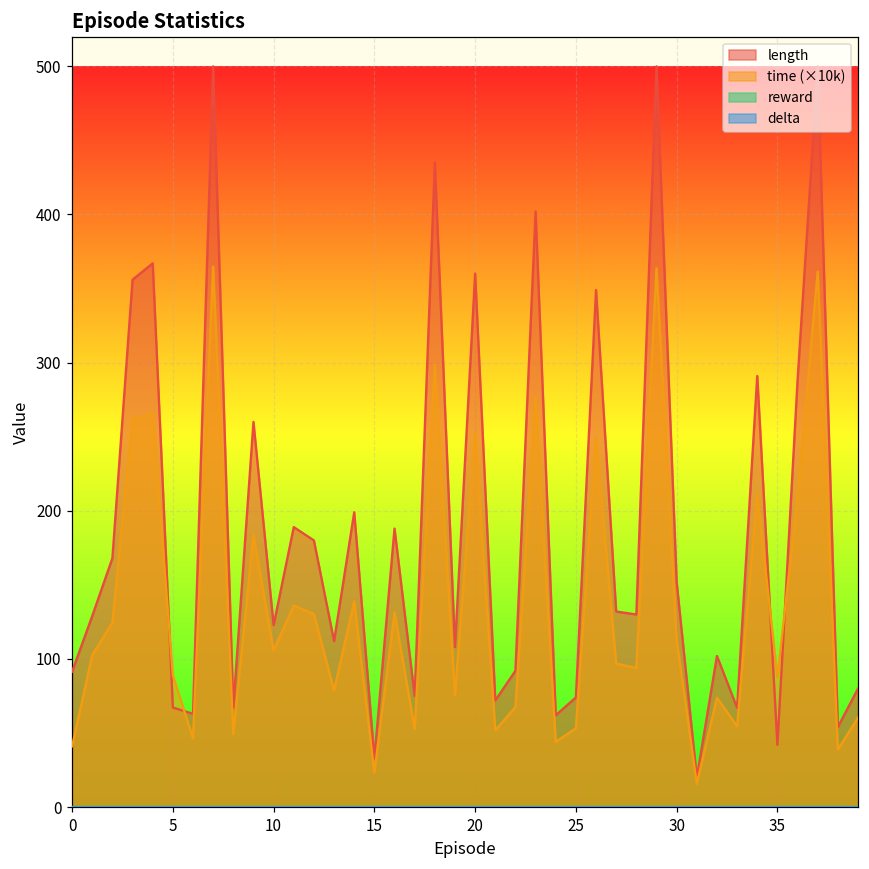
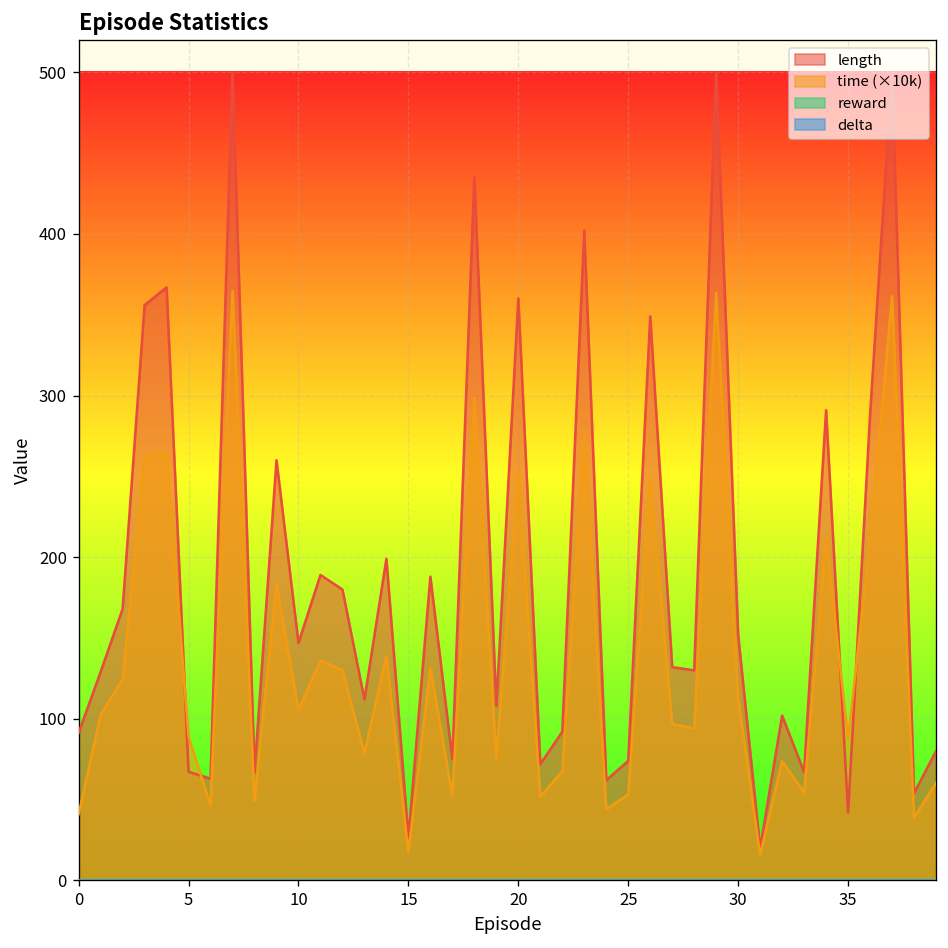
length, 10: 123 -> 147
length, 15: 33 -> 26
time (×10k), 15: 23 -> 17
